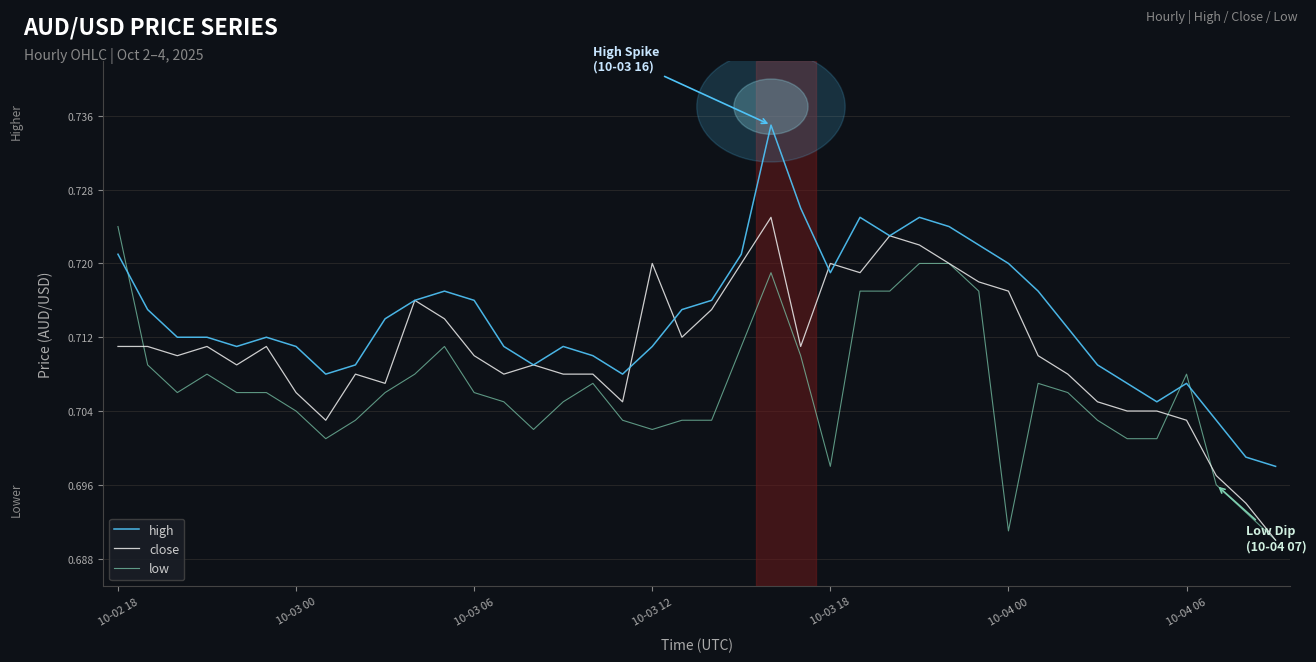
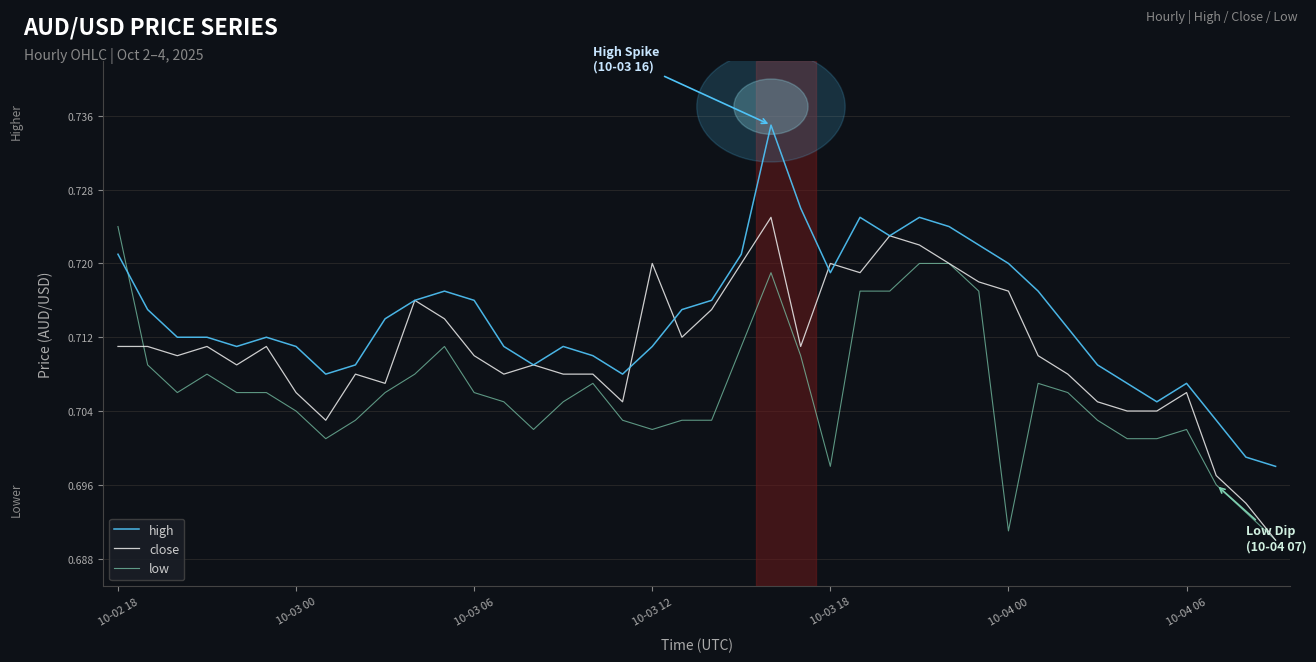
close, 10-04 06: 0.703 -> 0.706
low, 10-04 06: 0.708 -> 0.702
